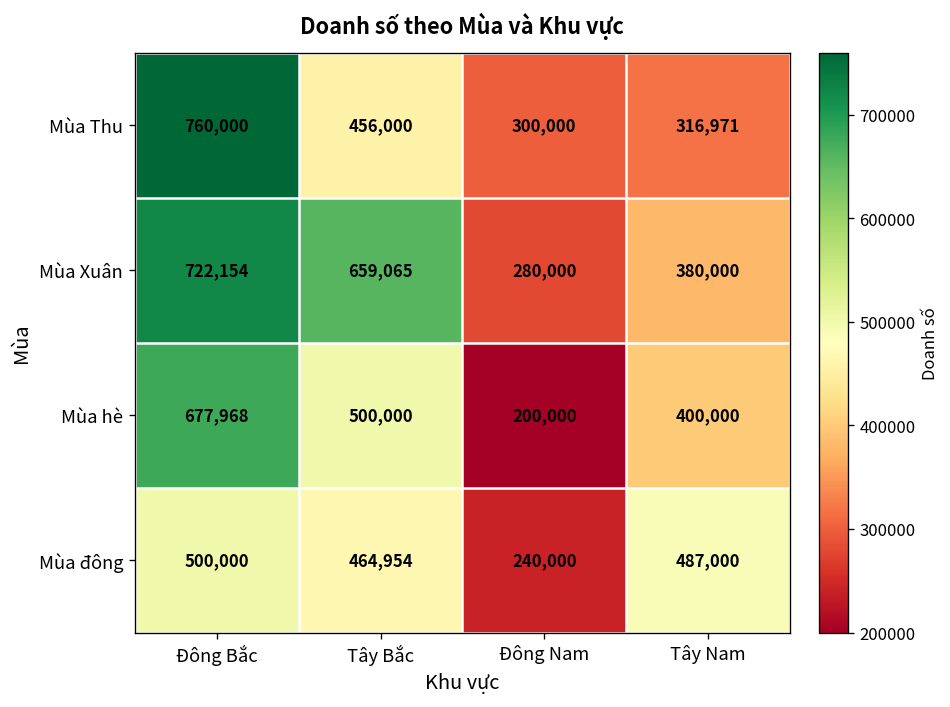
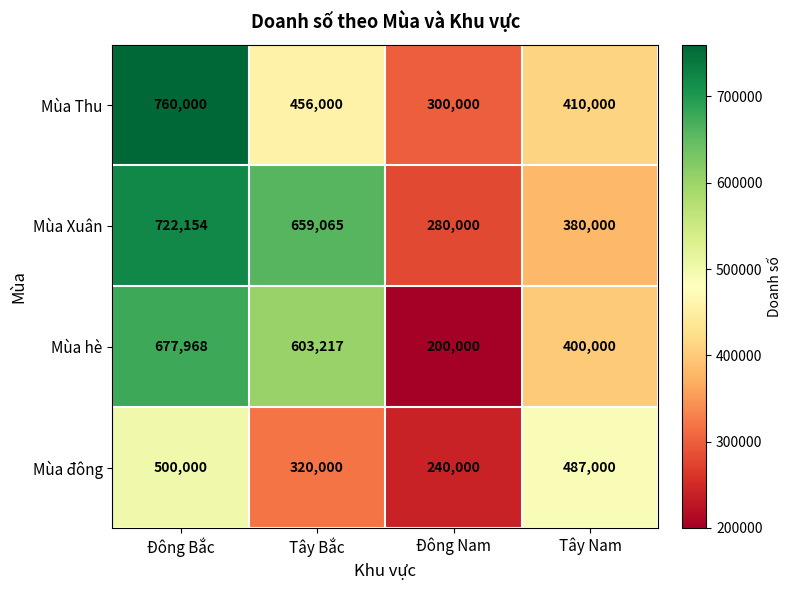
Mùa Thu, Tây Nam: 316,971 -> 410,000
Mùa hè, Tây Bắc: 500,000 -> 603,217
Mùa đông, Tây Bắc: 464,954 -> 320,000
